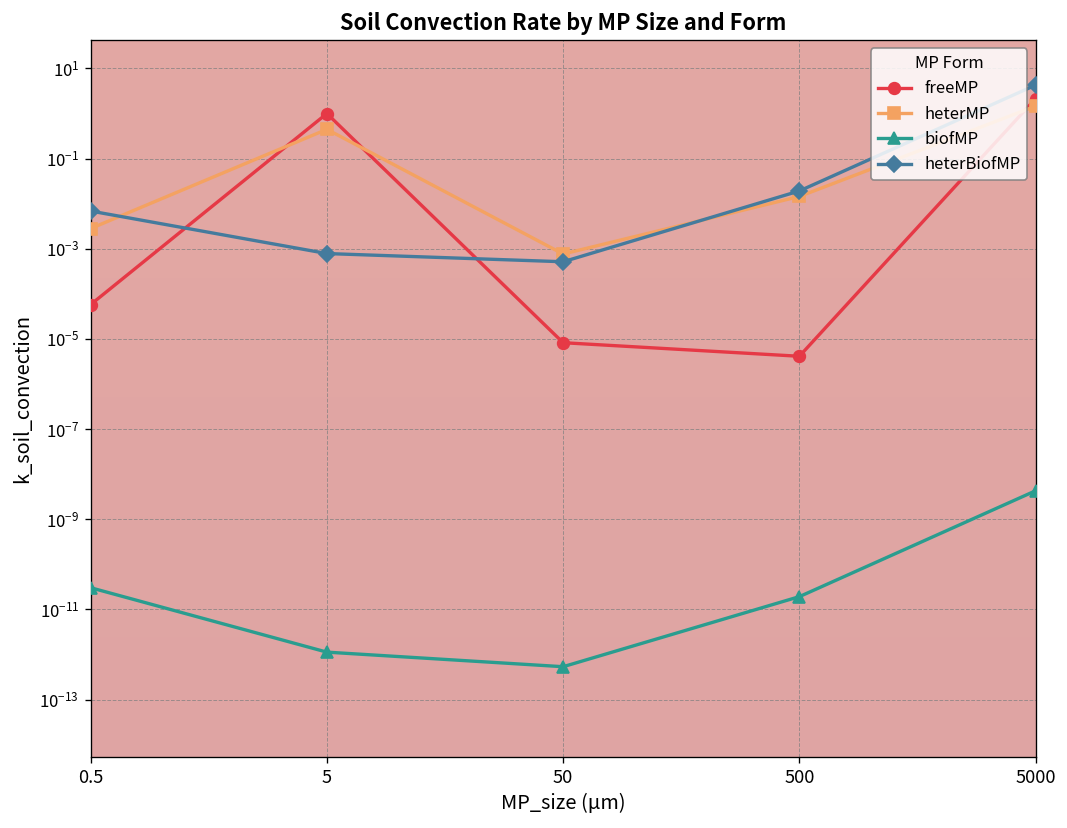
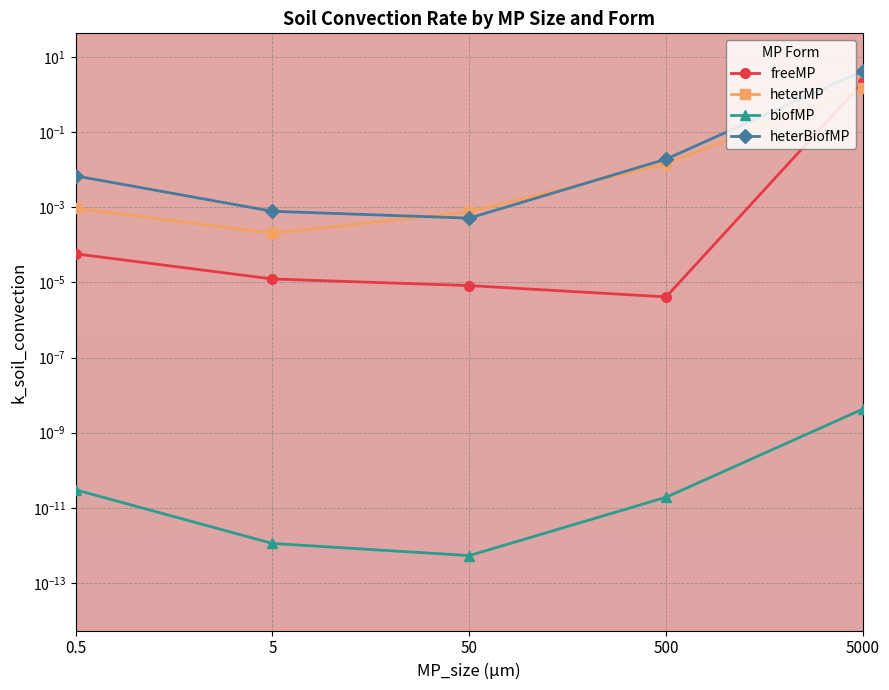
heterMP, 0.5: 0.003 -> 0.0009
freeMP, 5: 1 -> 0
heterMP, 5: 0.4 -> 0.0002
